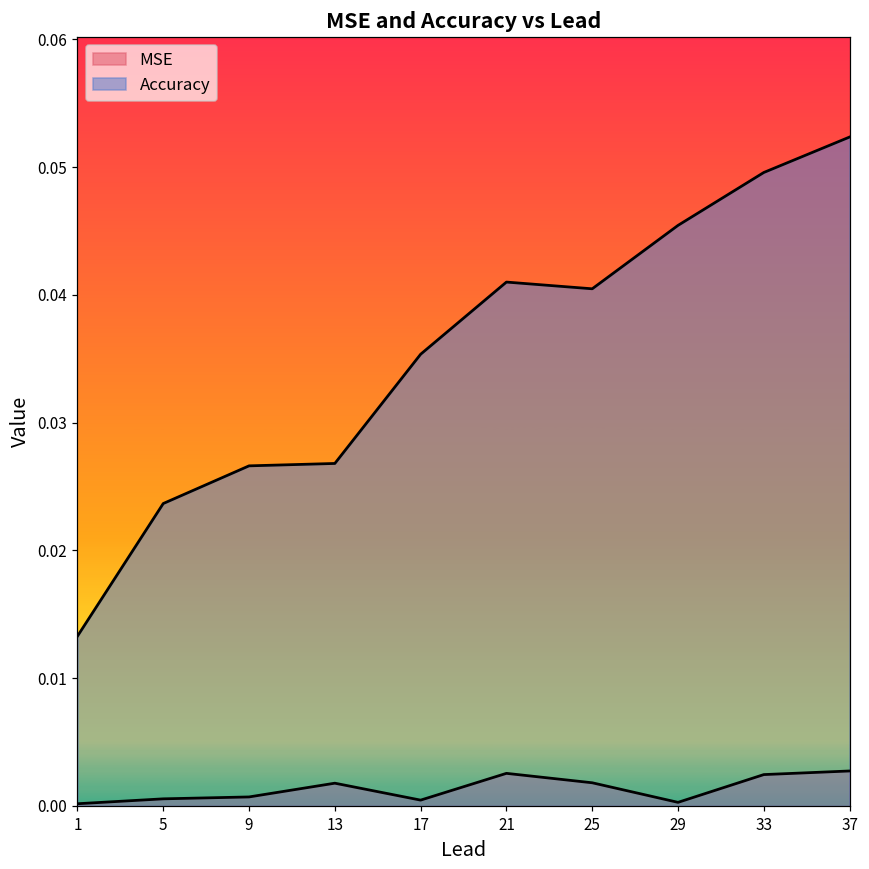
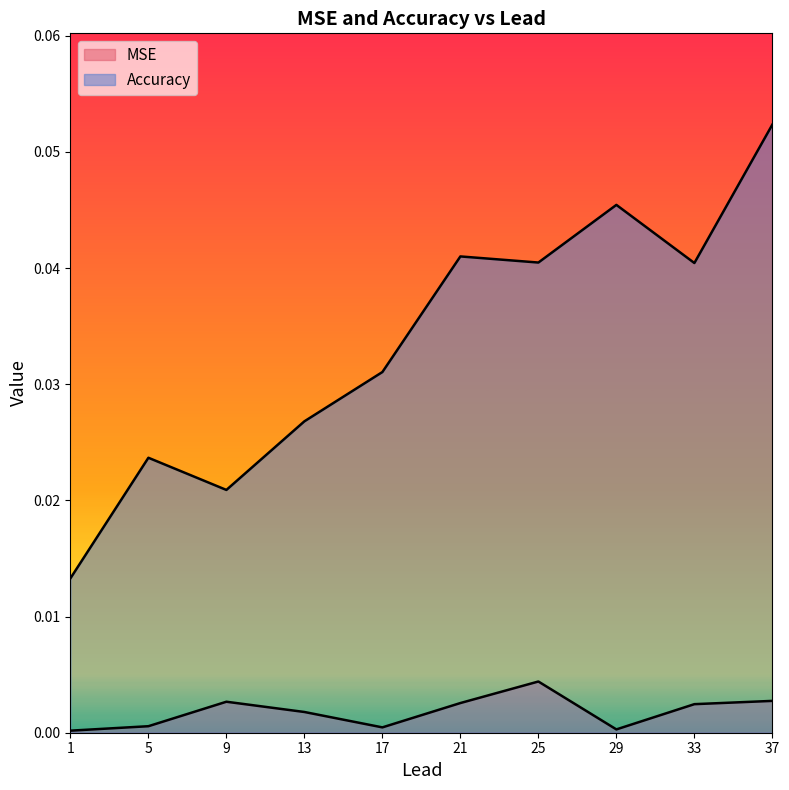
MSE, 9: 0.0007 -> 0.0027
Accuracy, 9: 0.0266 -> 0.0209
Accuracy, 17: 0.0354 -> 0.0311
MSE, 25: 0.0018 -> 0.0044
Accuracy, 33: 0.0496 -> 0.0404
